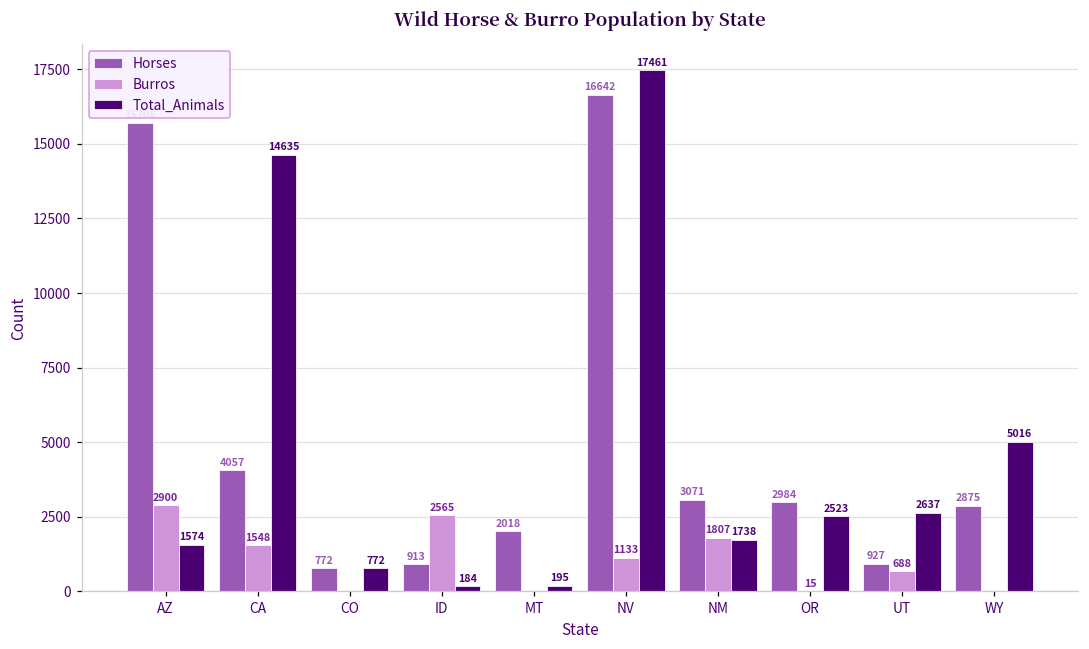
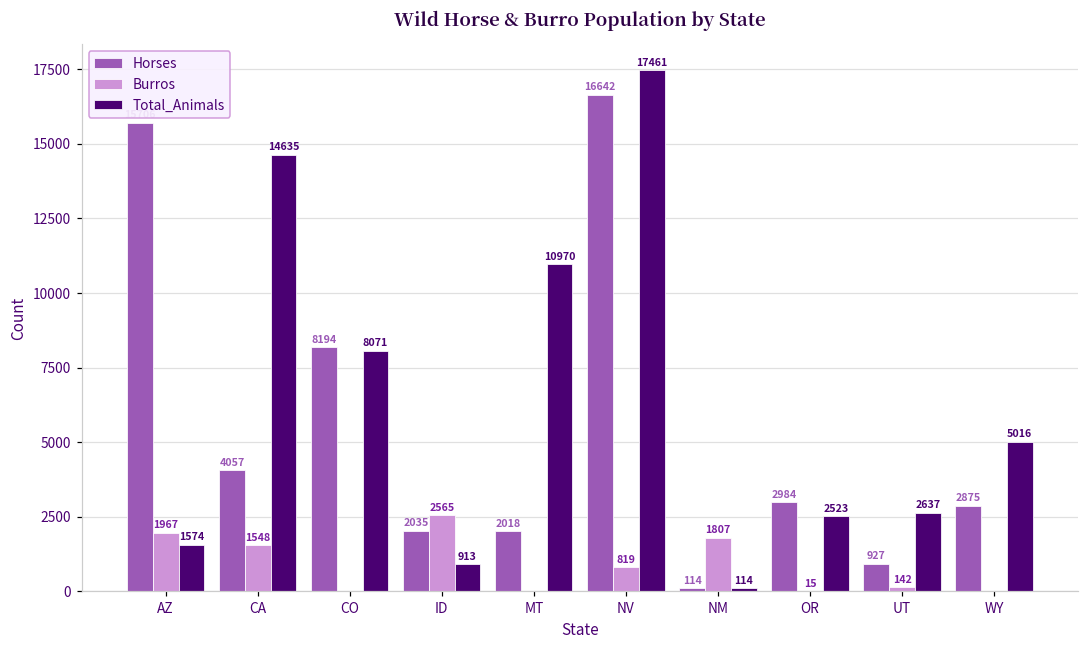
Burros, AZ: 2900 -> 1967
Horses, CO: 772 -> 8194
Total_Animals, CO: 772 -> 8071
Horses, ID: 913 -> 2035
Total_Animals, ID: 184 -> 913
Total_Animals, MT: 195 -> 10970
Burros, NV: 1133 -> 819
Horses, NM: 3071 -> 114
Total_Animals, NM: 1738 -> 114
Burros, UT: 688 -> 142
